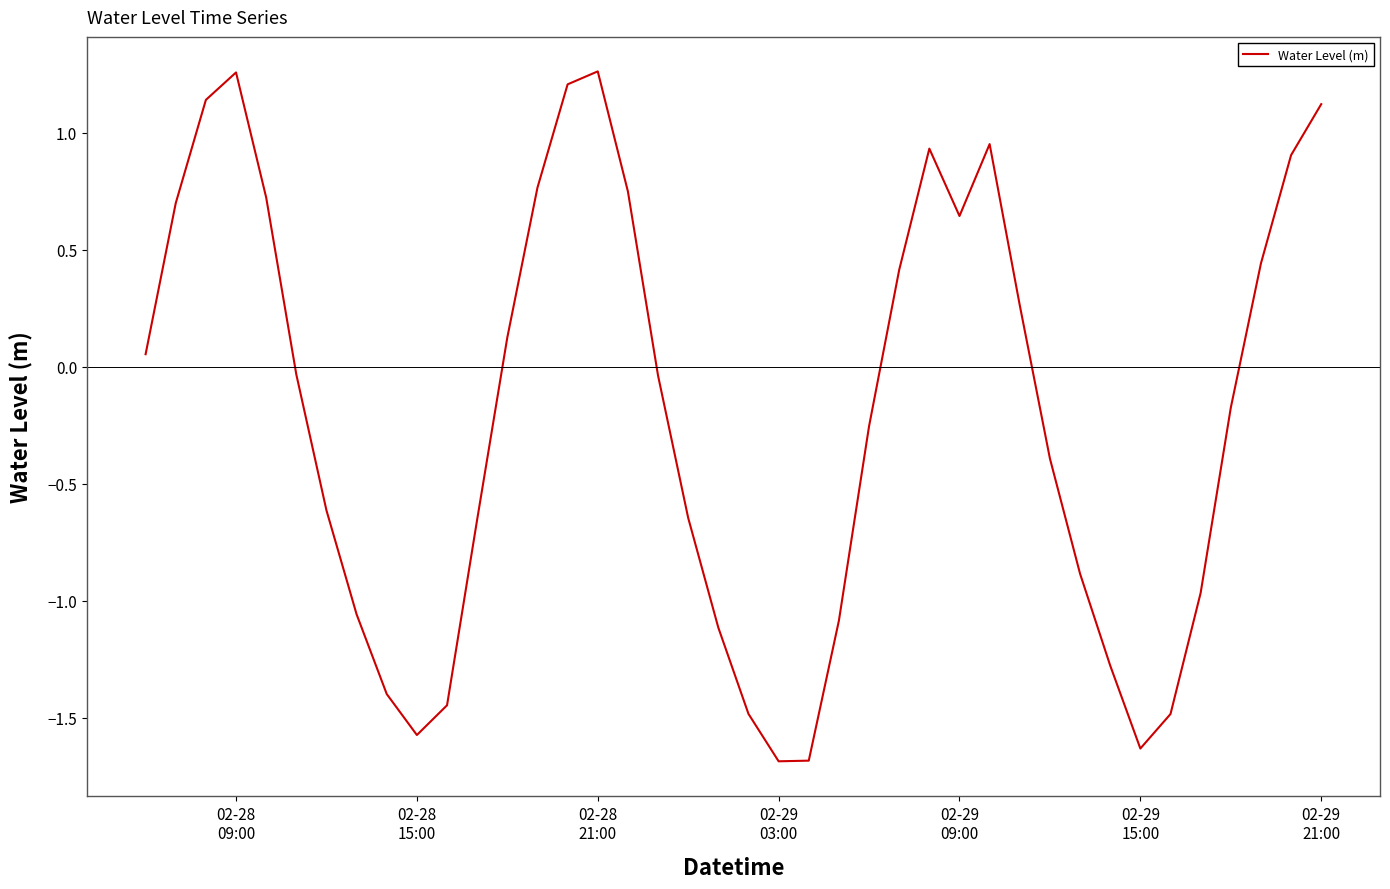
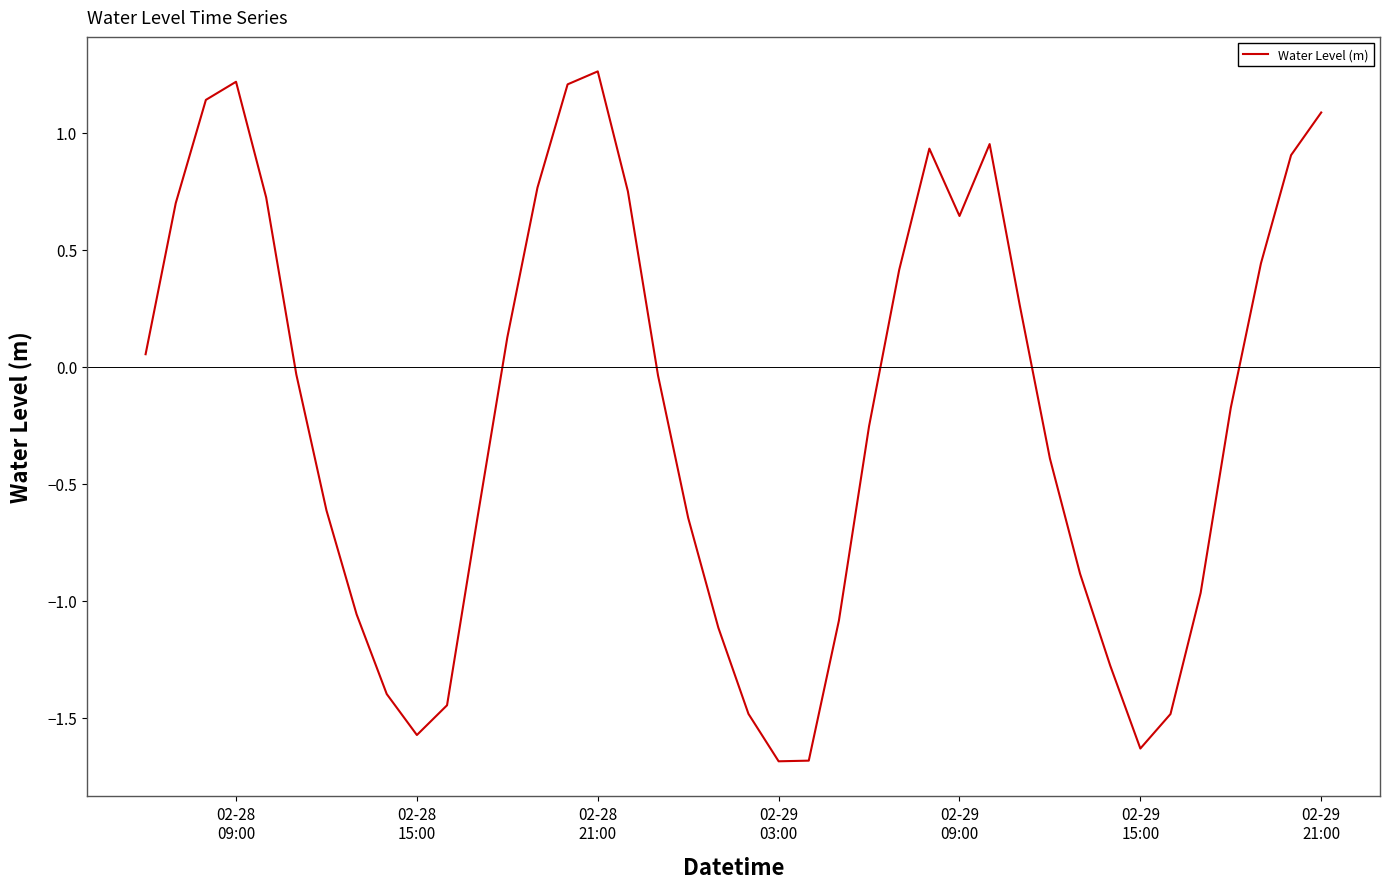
02-28 09:00: 1.26 -> 1.22
02-29 21:00: 1.12 -> 1.09
